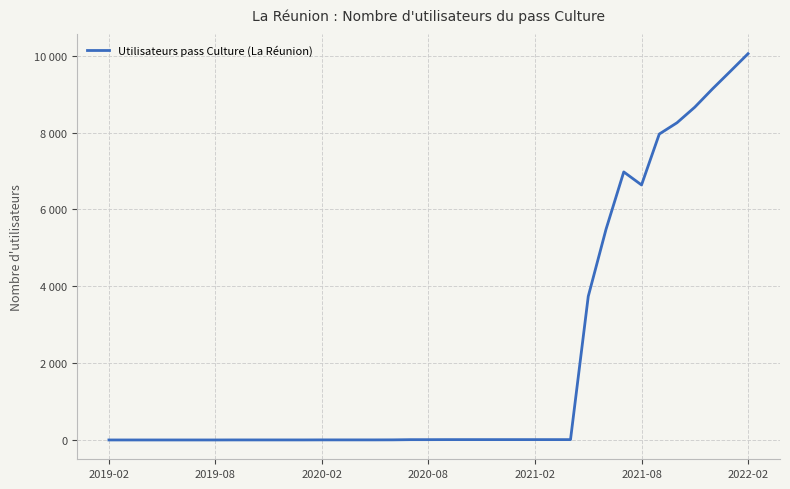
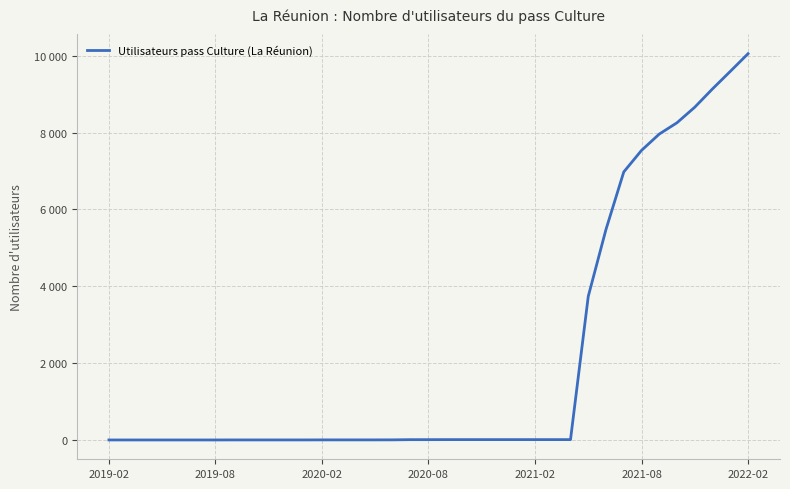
2021-08: 6600 -> 7500
